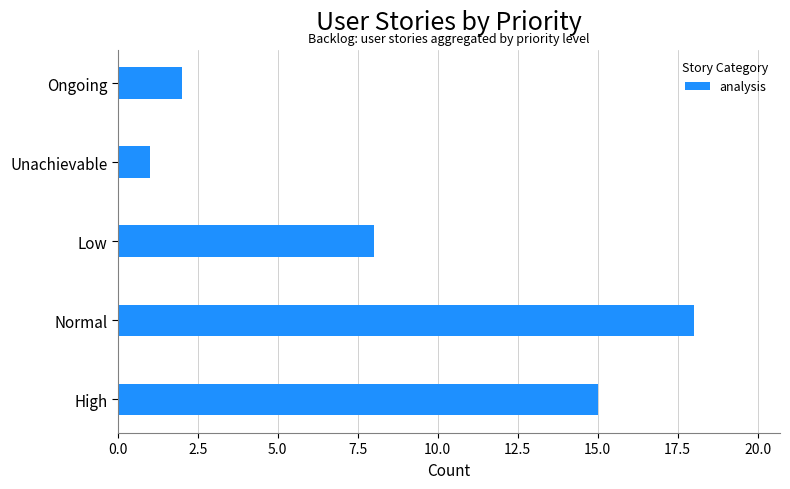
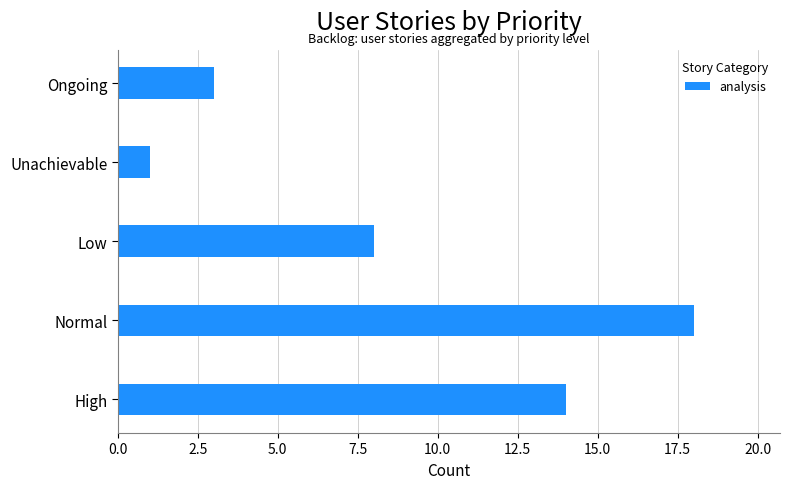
Ongoing: 2 -> 3
High: 15 -> 14
